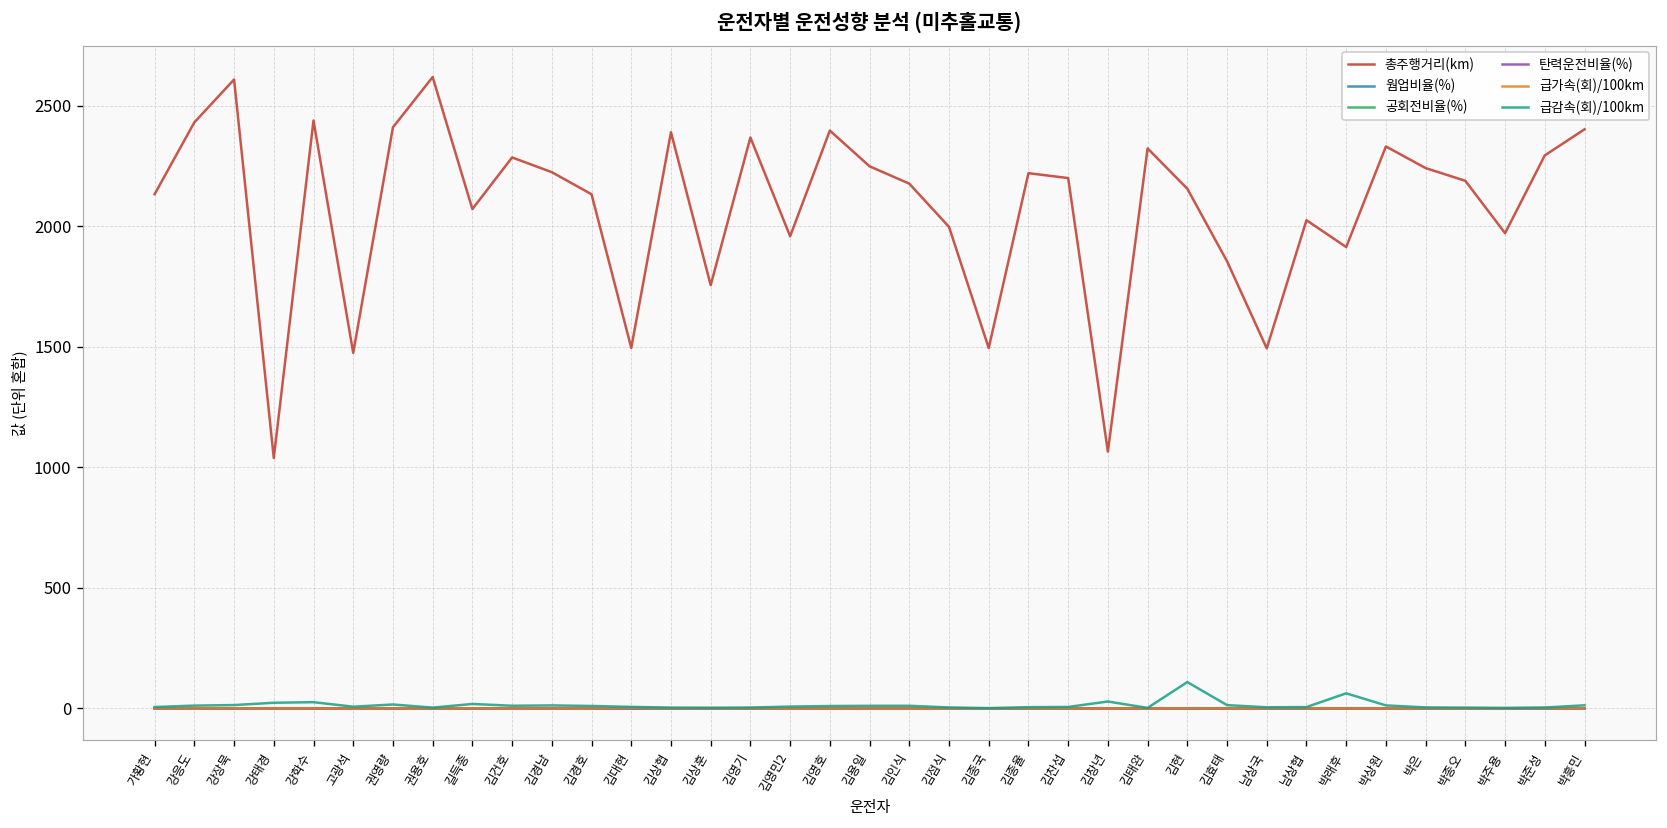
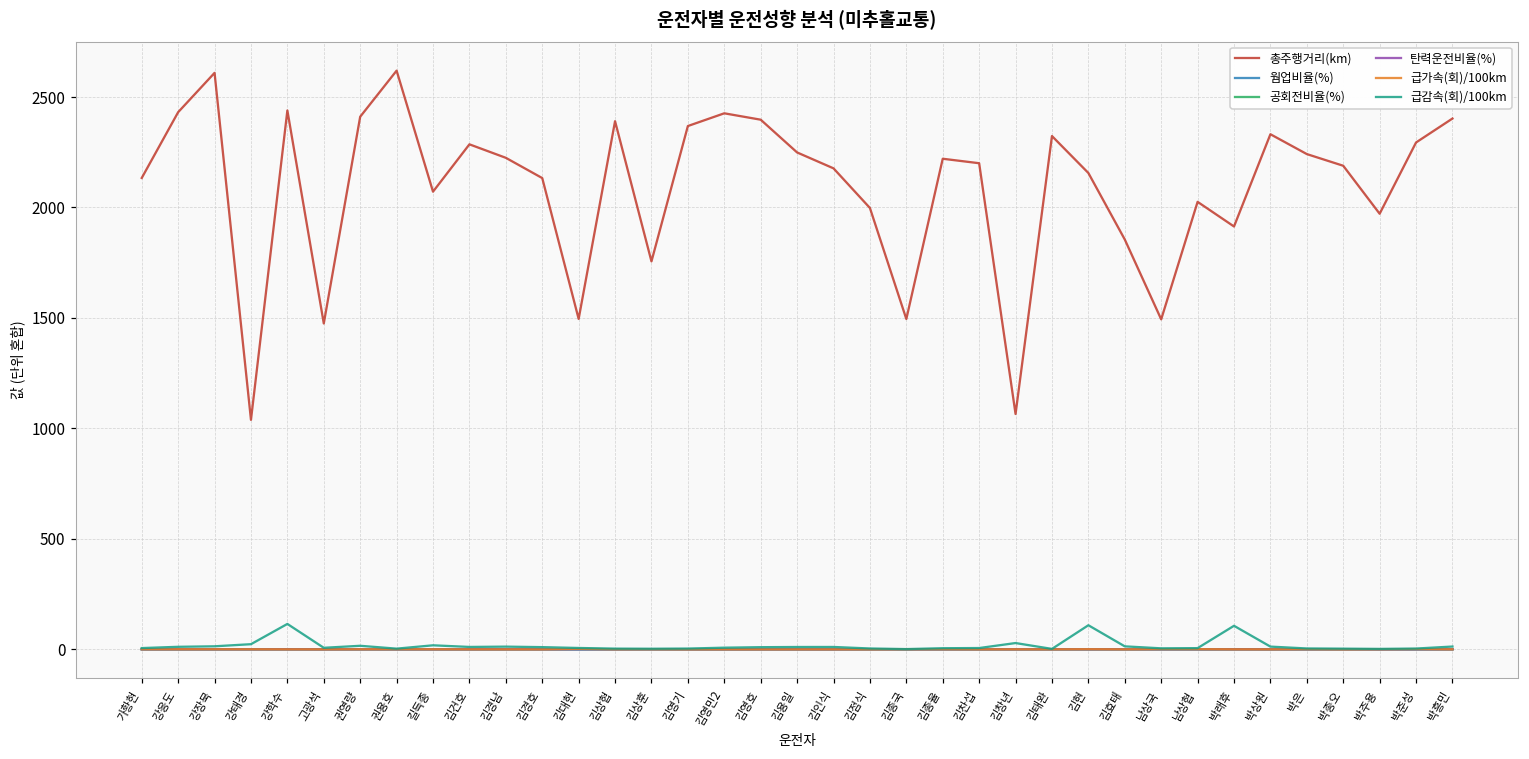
급감속(회)/100km, 강학수: 30 -> 120
총주행거리(km), 김영민2: 1960 -> 2430
급감속(회)/100km, 박래후: 60 -> 110
